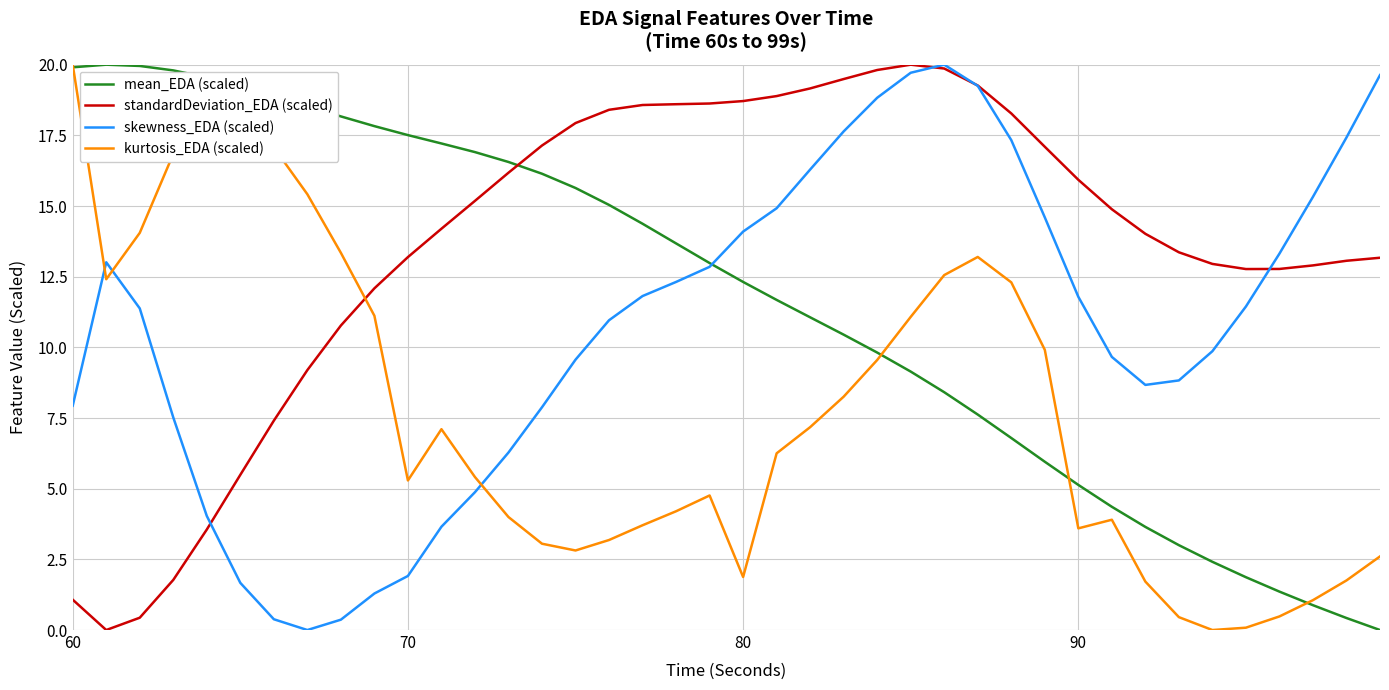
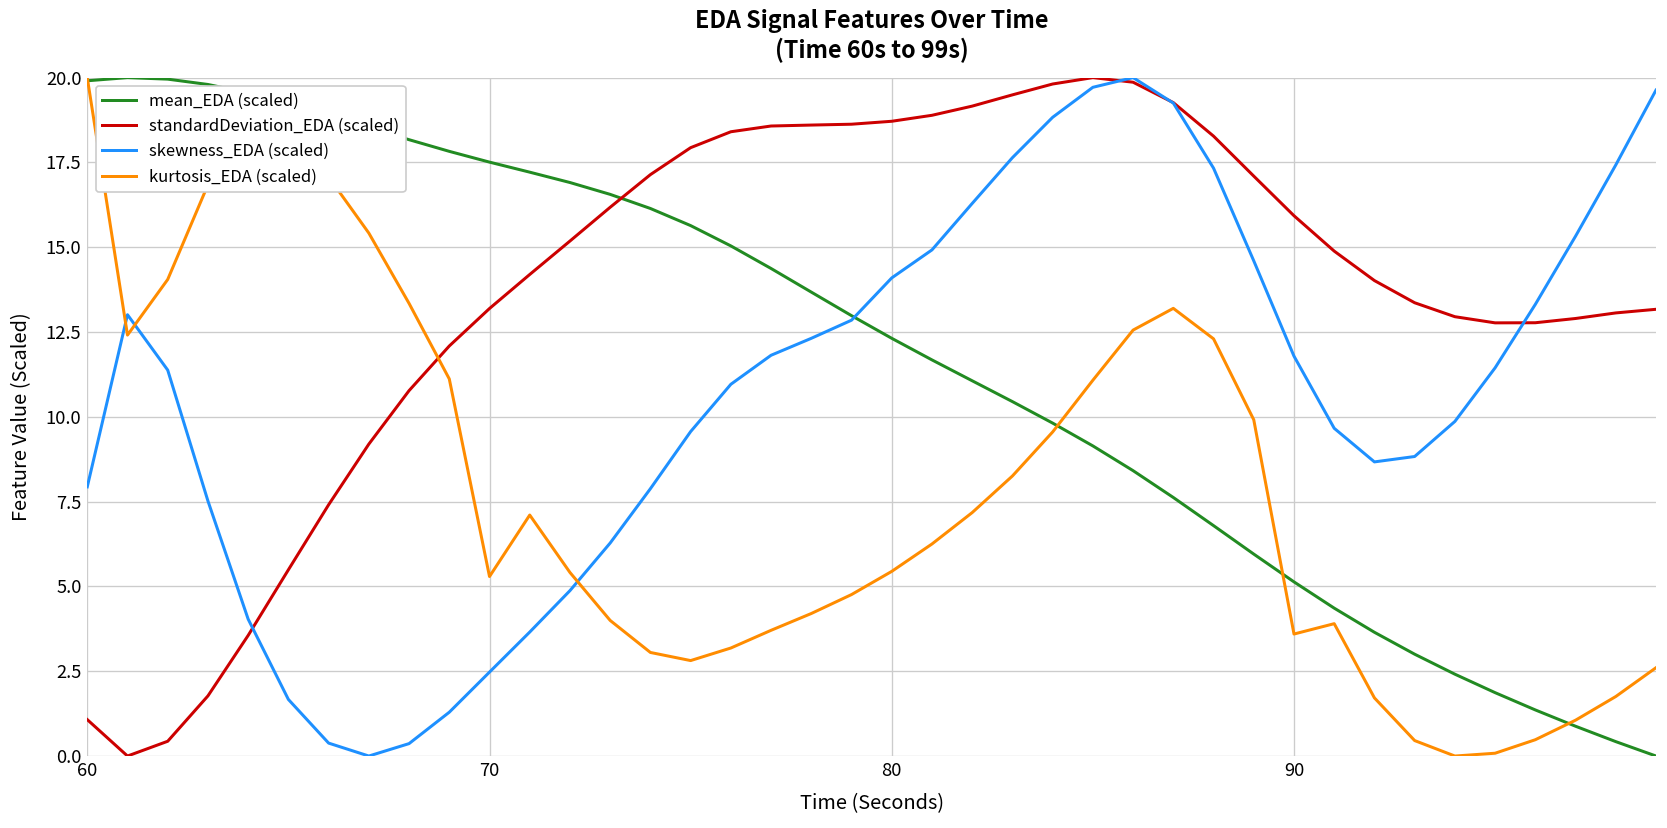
skewness_EDA (scaled), 70: 1.9 -> 2.5
kurtosis_EDA (scaled), 80: 1.9 -> 5.4
